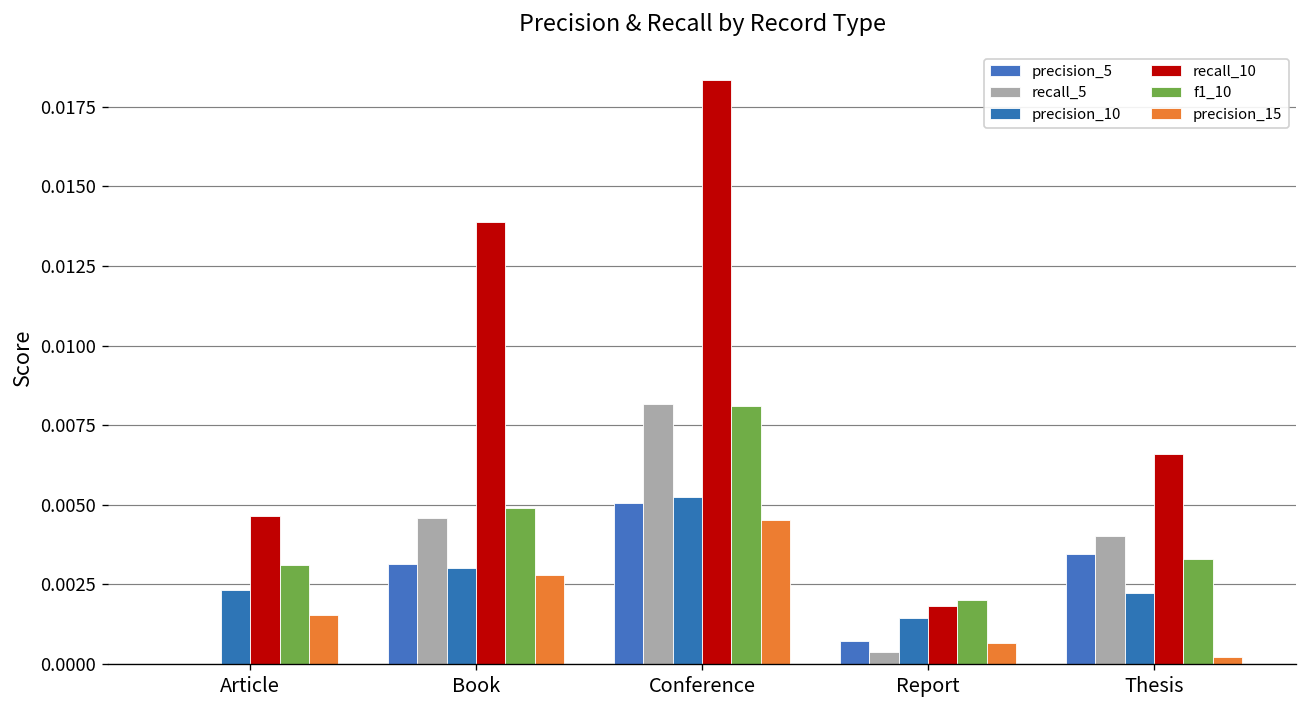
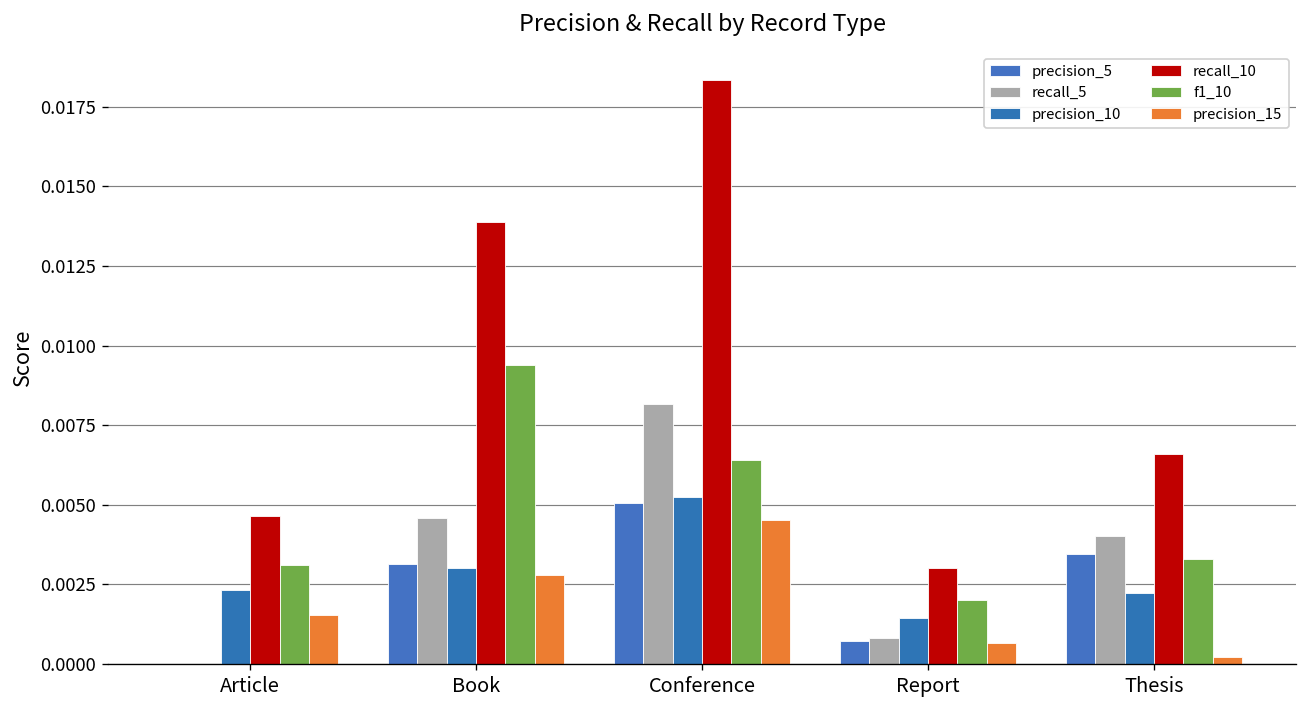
f1_10, Book: 0.0049 -> 0.0094
f1_10, Conference: 0.0081 -> 0.0064
recall_5, Report: 0.0004 -> 0.0008
recall_10, Report: 0.0018 -> 0.0030
